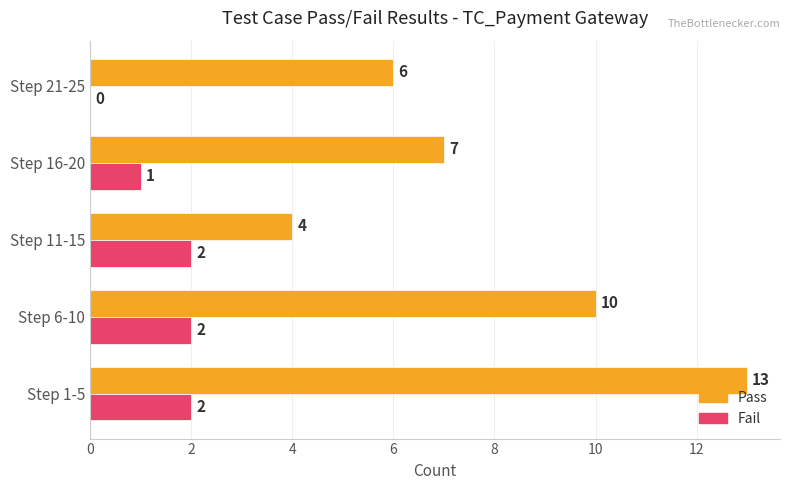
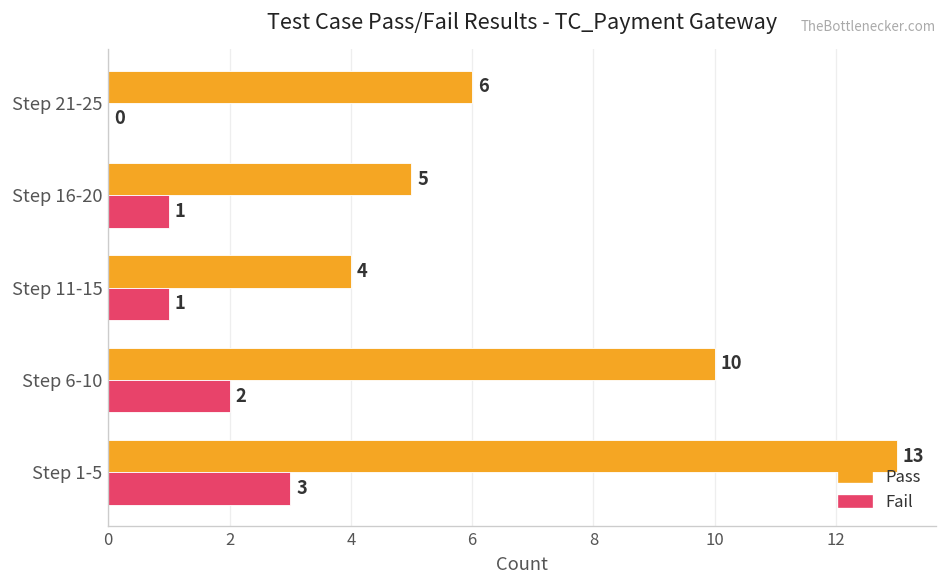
Pass, Step 16-20: 7 -> 5
Fail, Step 11-15: 2 -> 1
Fail, Step 1-5: 2 -> 3
